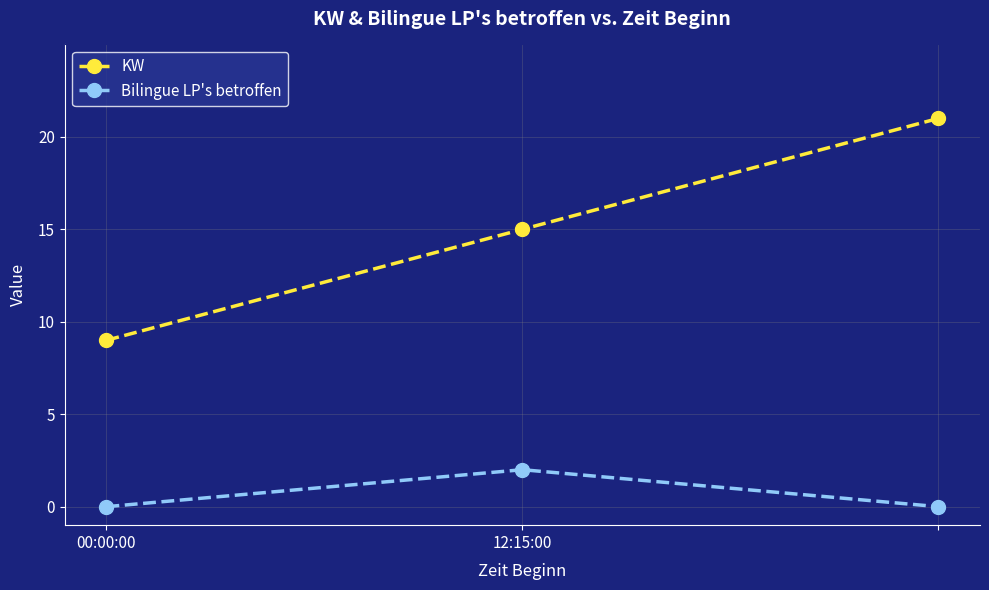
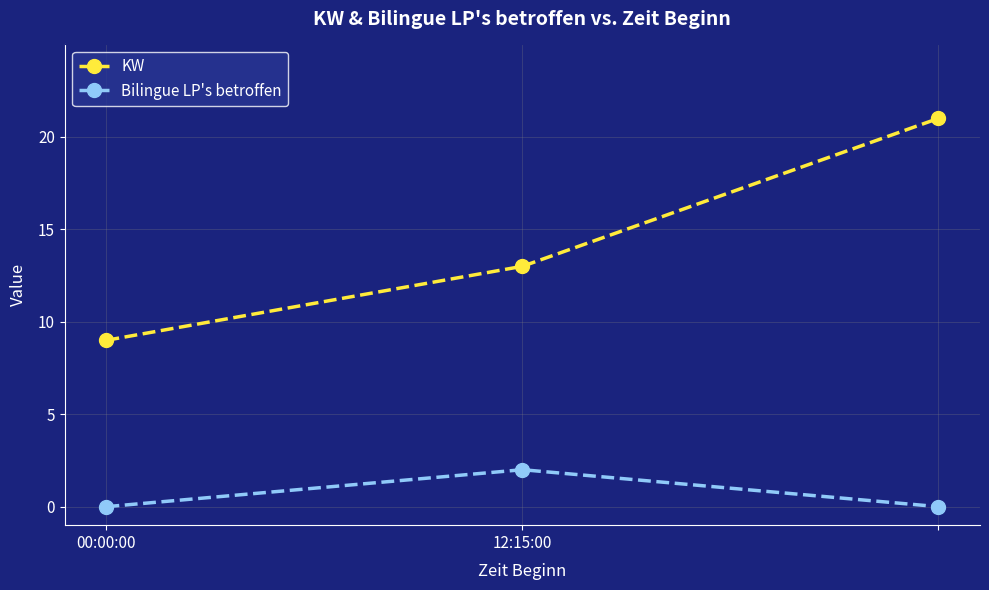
KW, 12:15:00: 15 -> 13
